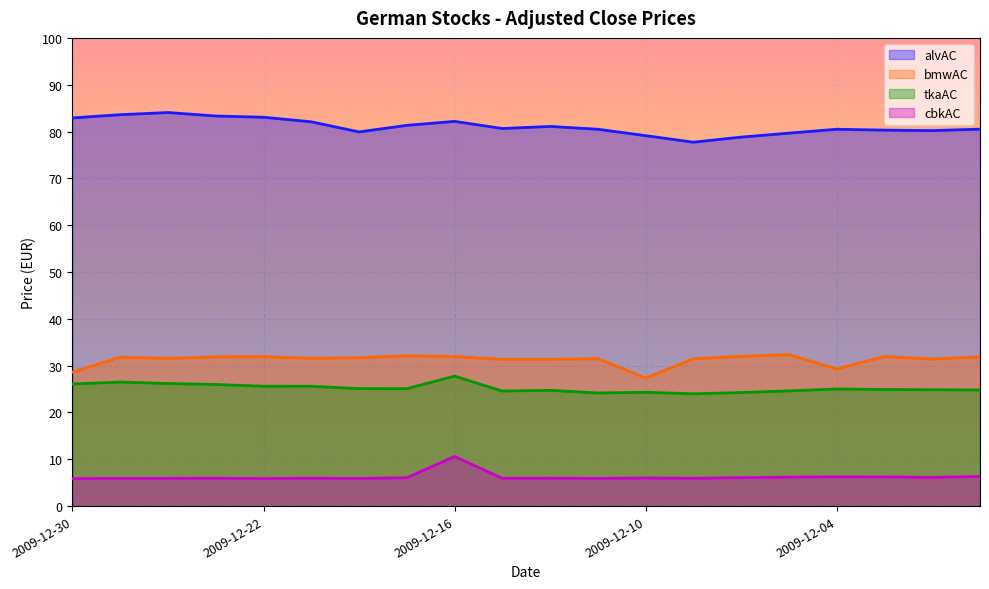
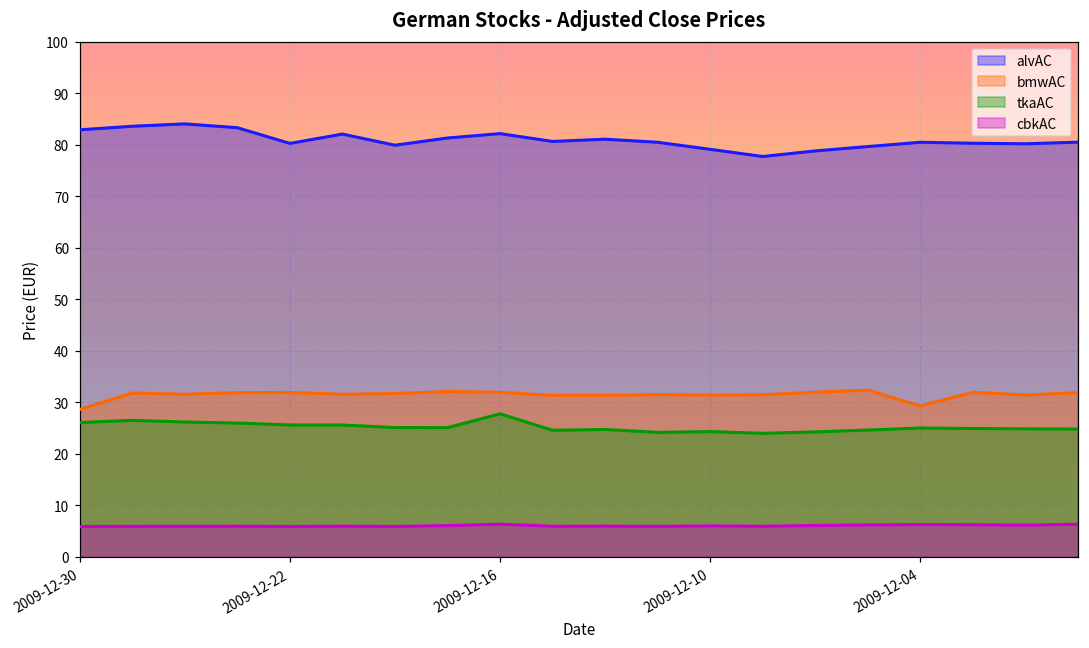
alvAC, 2009-12-22: 83 -> 80
cbkAC, 2009-12-16: 11 -> 6
bmwAC, 2009-12-10: 27 -> 31
